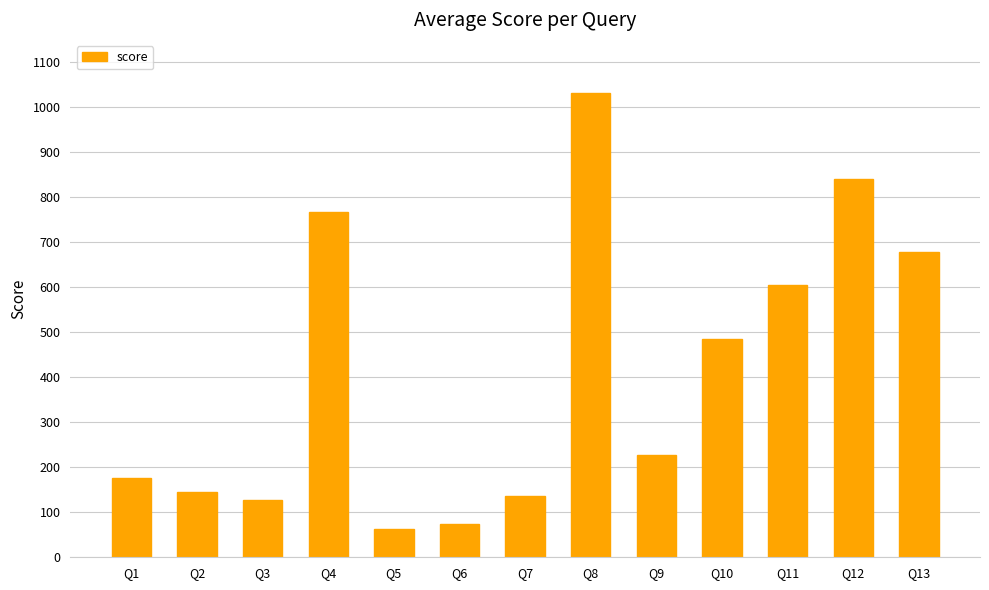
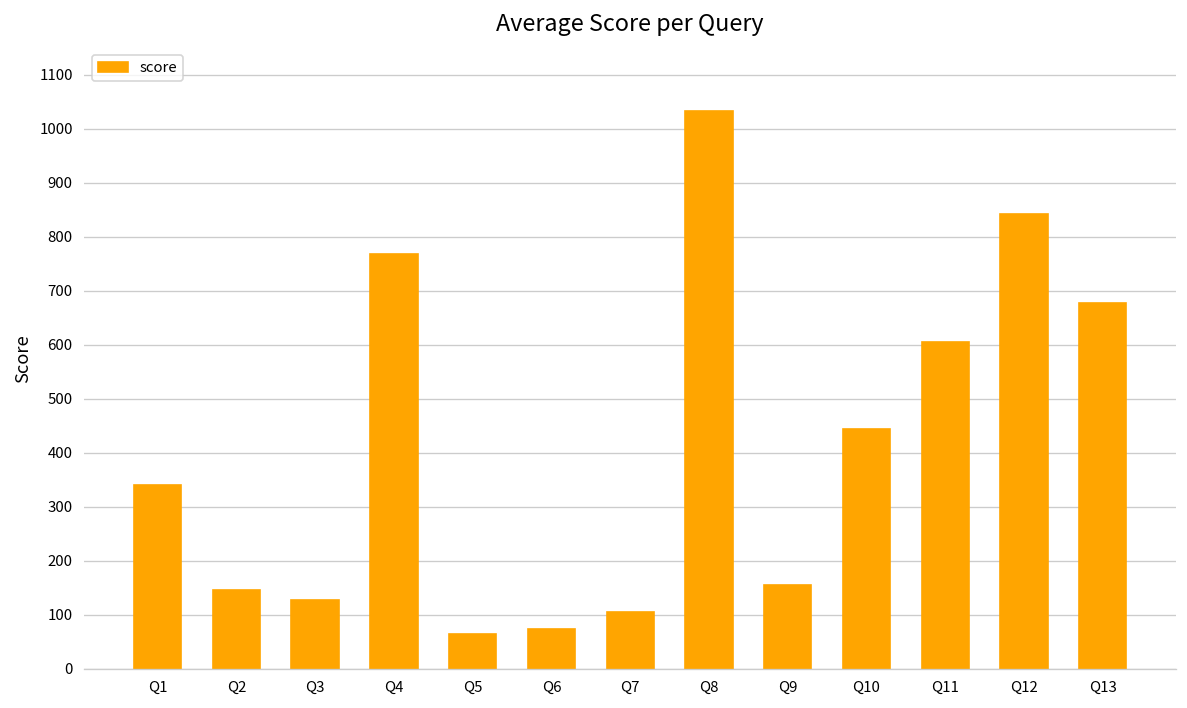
Q1: 180 -> 340
Q7: 140 -> 100
Q9: 230 -> 160
Q10: 490 -> 440
